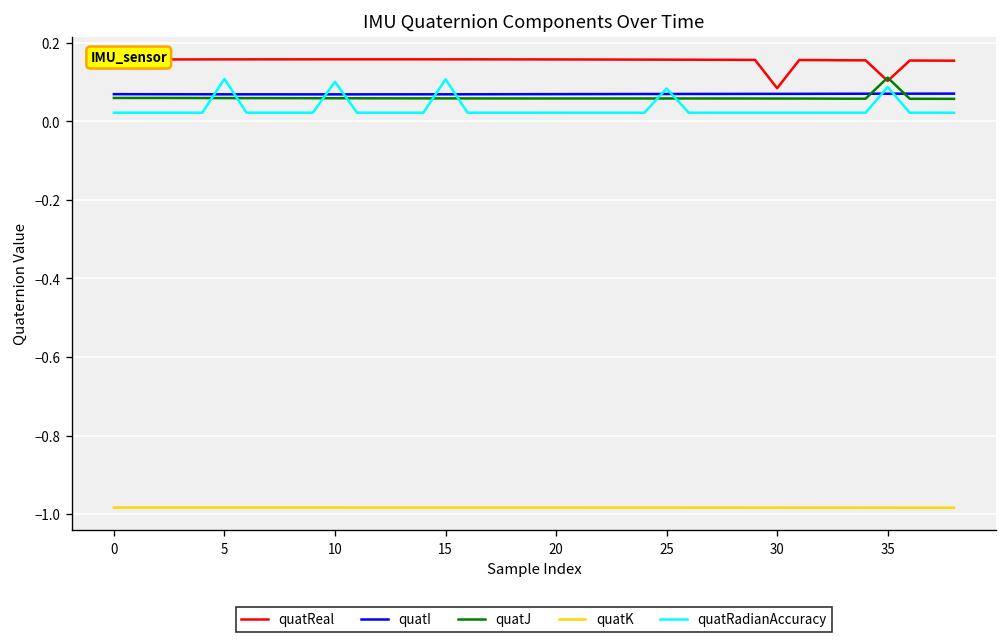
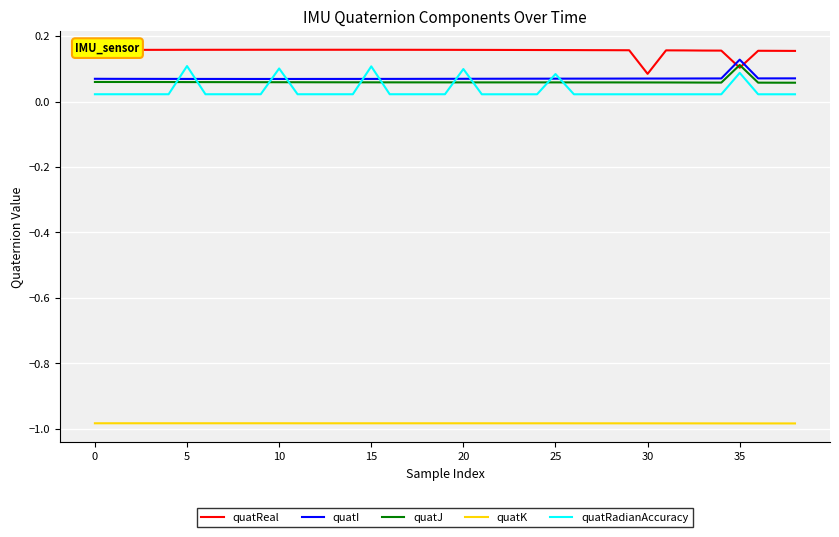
quatRadianAccuracy, 20: 0.02 -> 0.10
quatI, 35: 0.07 -> 0.13
